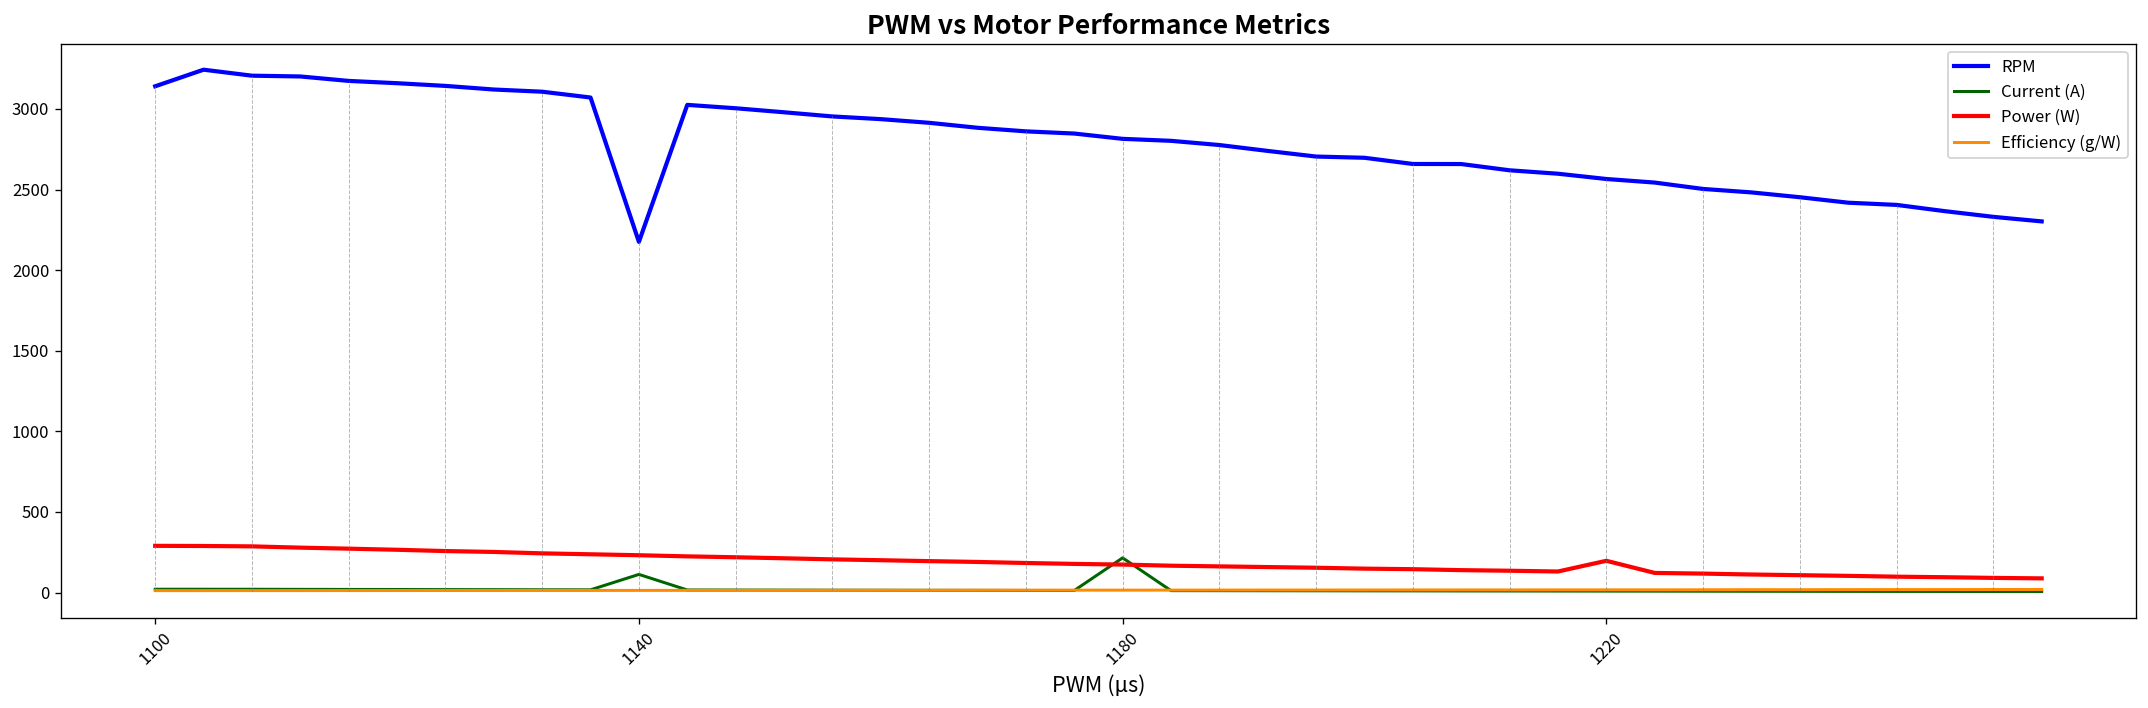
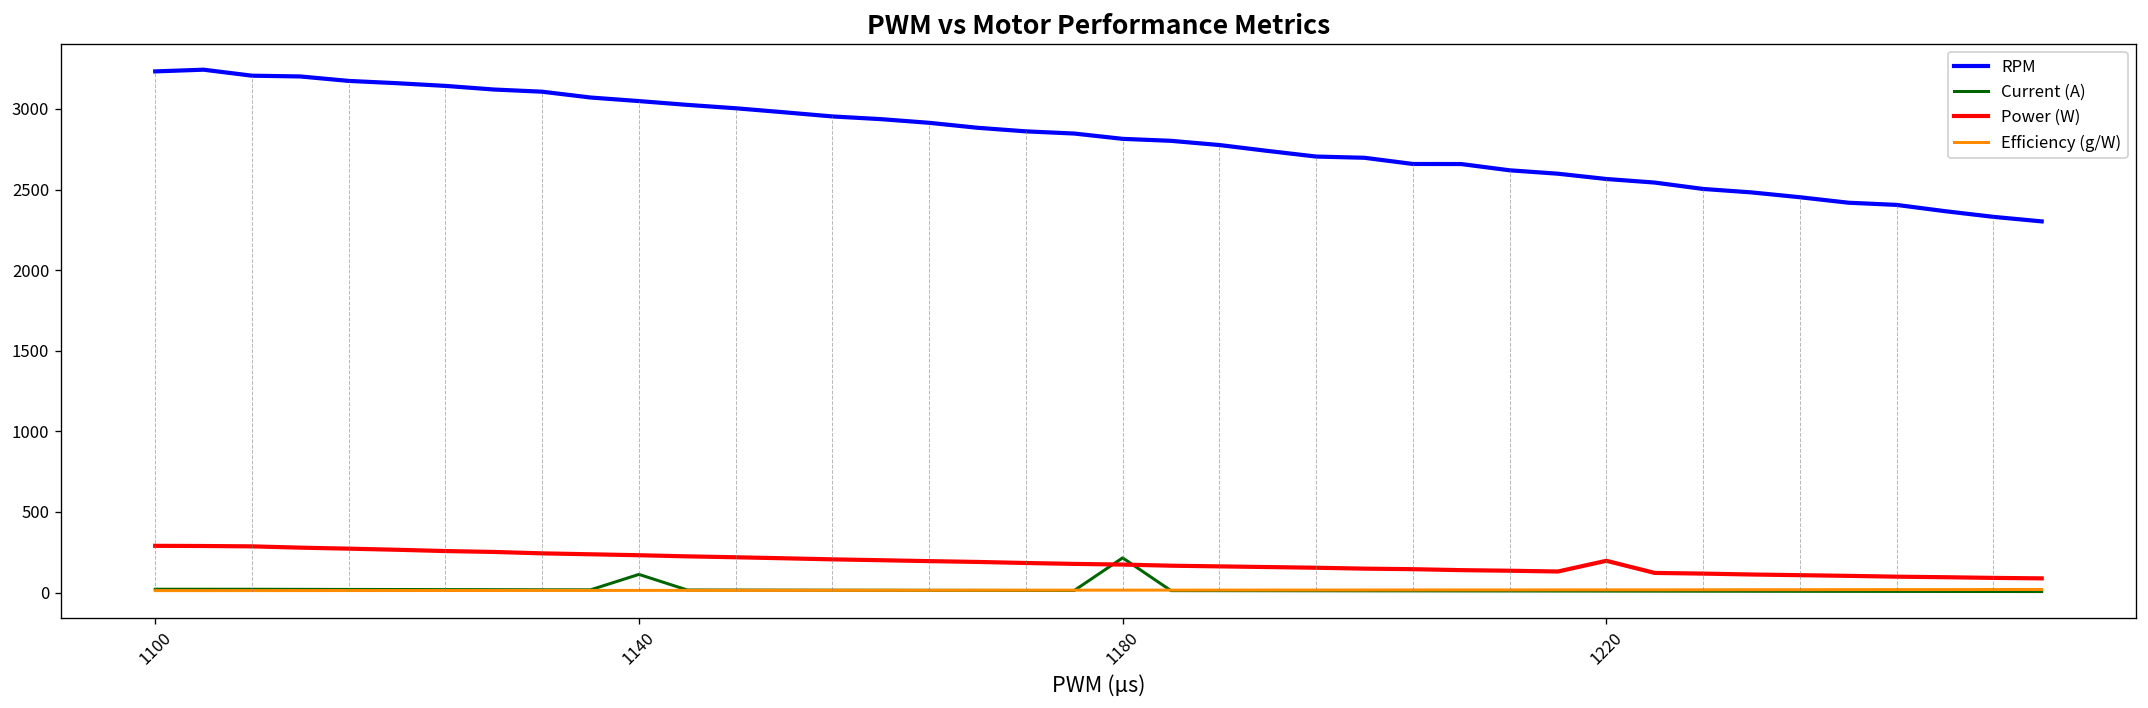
RPM, 1100: 3140 -> 3230
RPM, 1140: 2180 -> 3050
